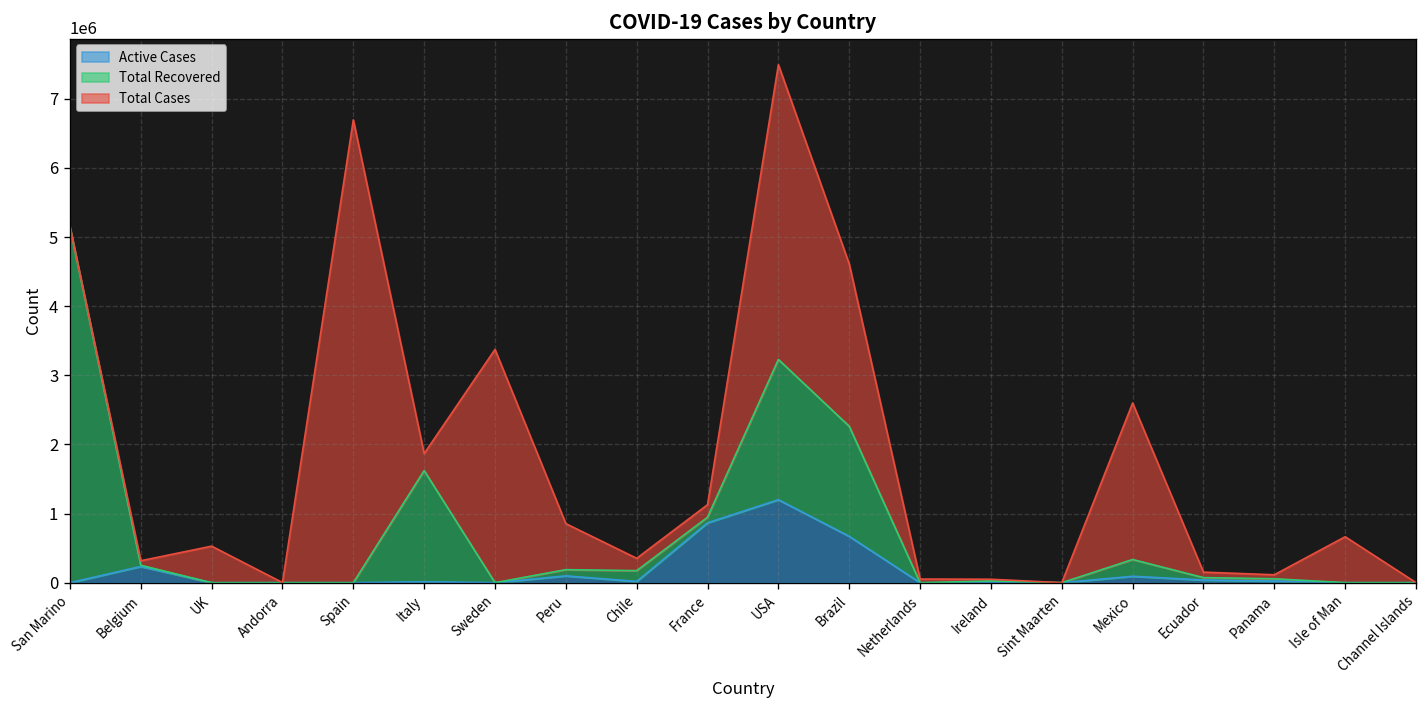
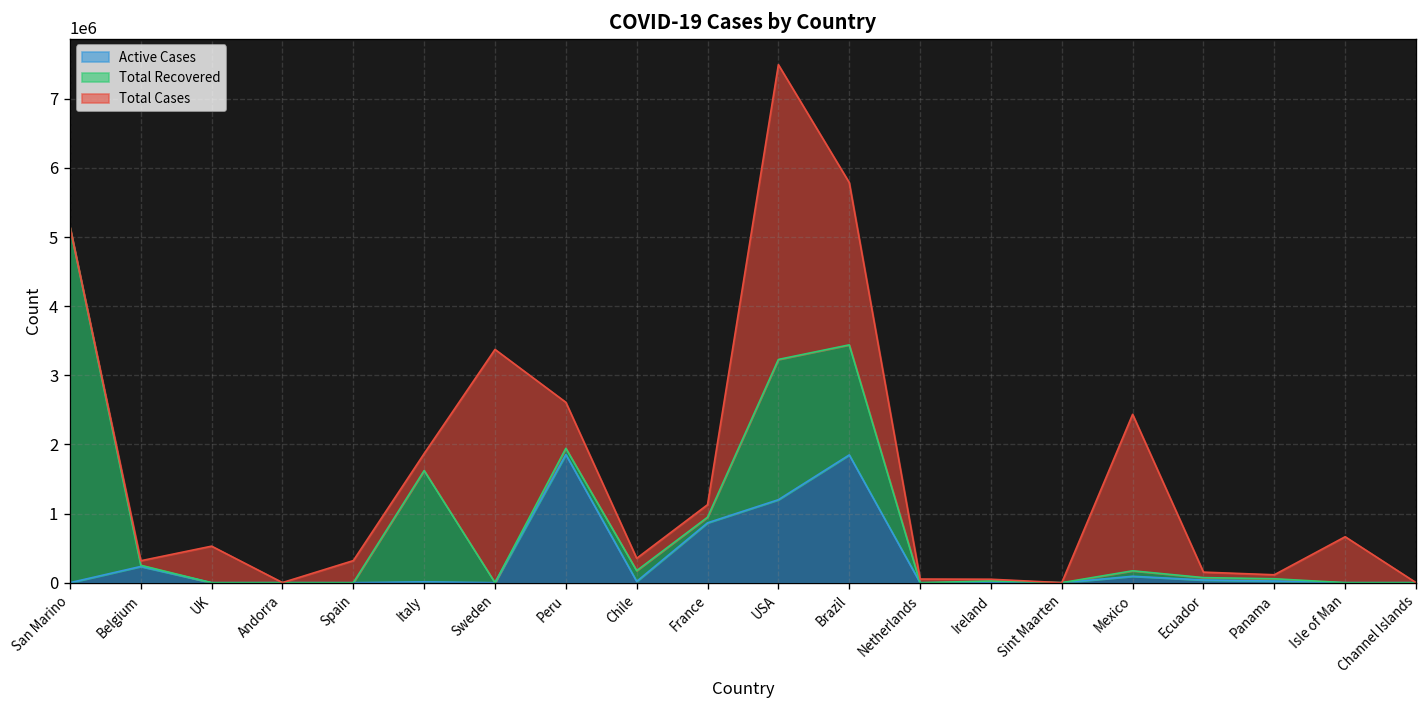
Total Cases, Spain: 6700000 -> 300000
Active Cases, Peru: 100000 -> 1900000
Active Cases, Brazil: 700000 -> 1800000
Total Recovered, Mexico: 200000 -> 100000
